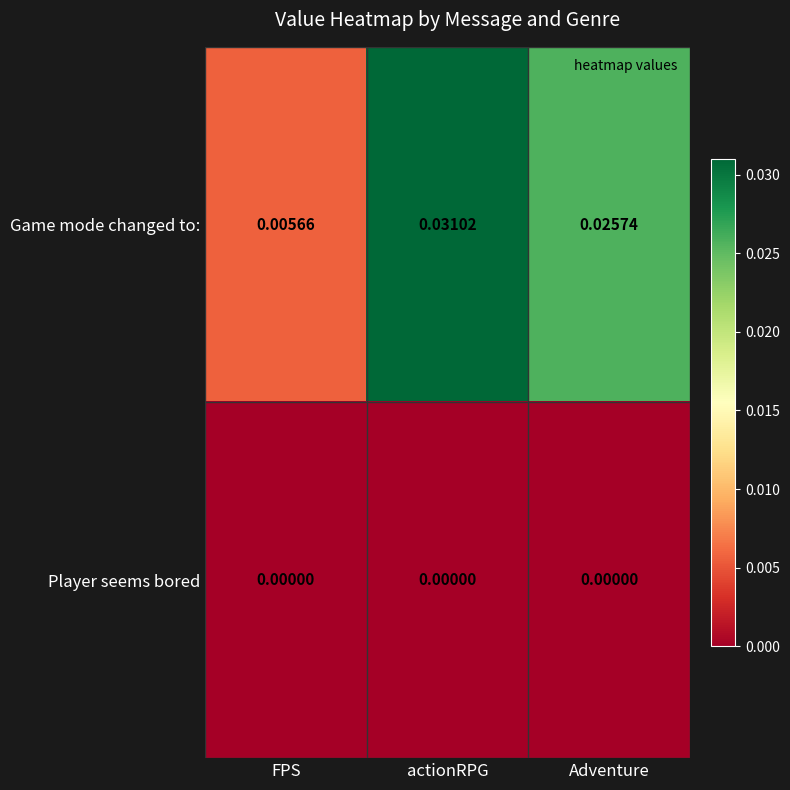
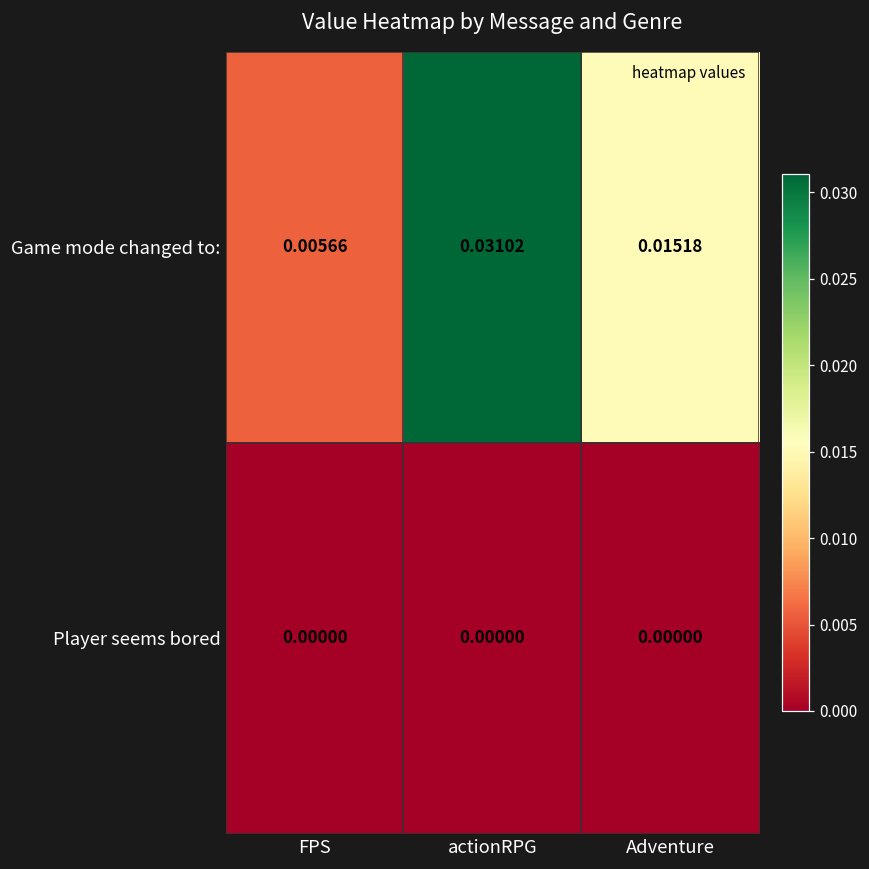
Game mode changed to:, Adventure: 0.02574 -> 0.01518
